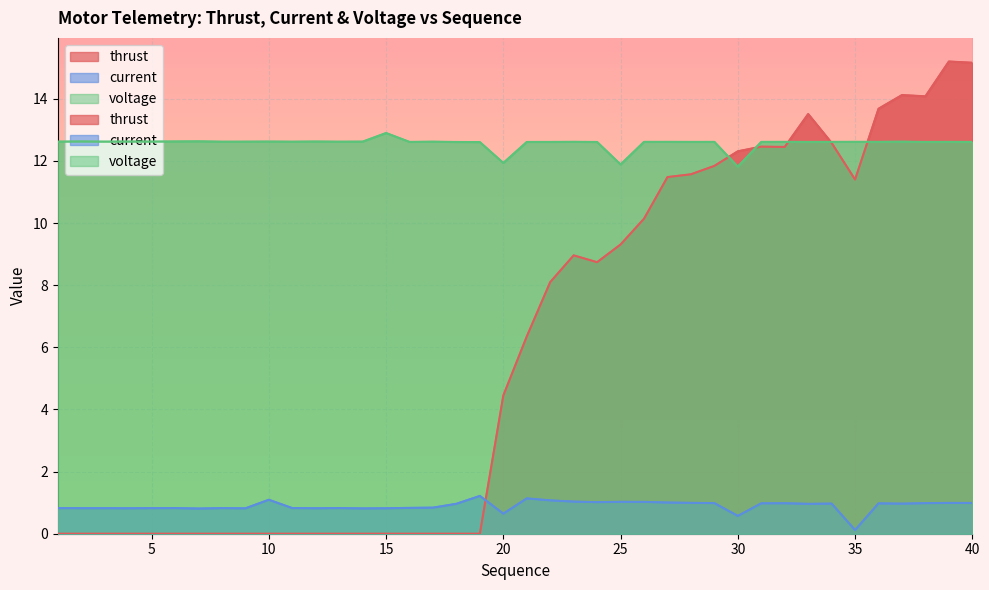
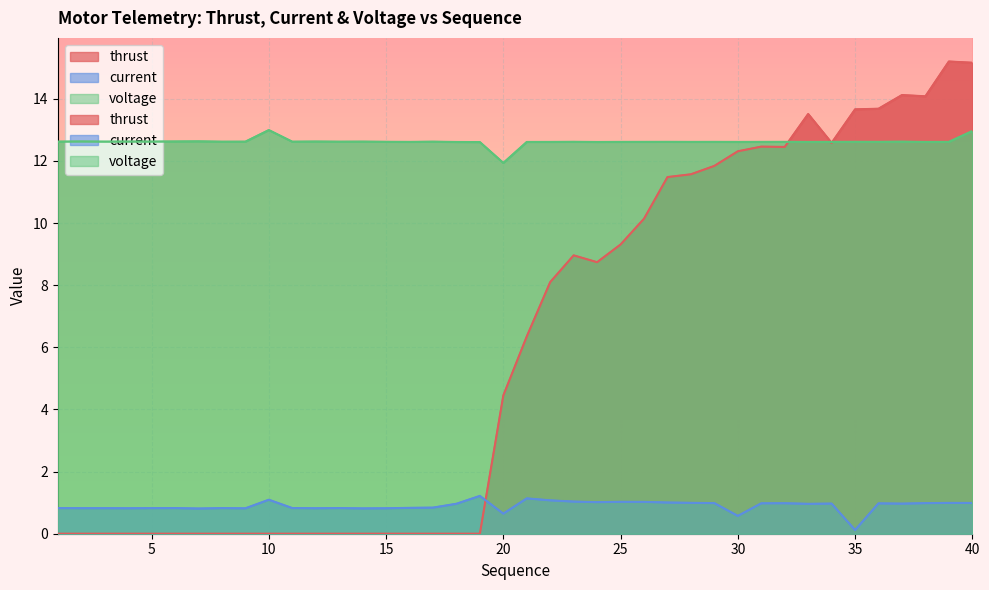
voltage, 10: 12.6 -> 13.0
voltage, 15: 12.9 -> 12.6
voltage, 25: 11.9 -> 12.6
voltage, 30: 11.8 -> 12.6
thrust, 35: 11.4 -> 13.7
voltage, 40: 12.6 -> 13.0
